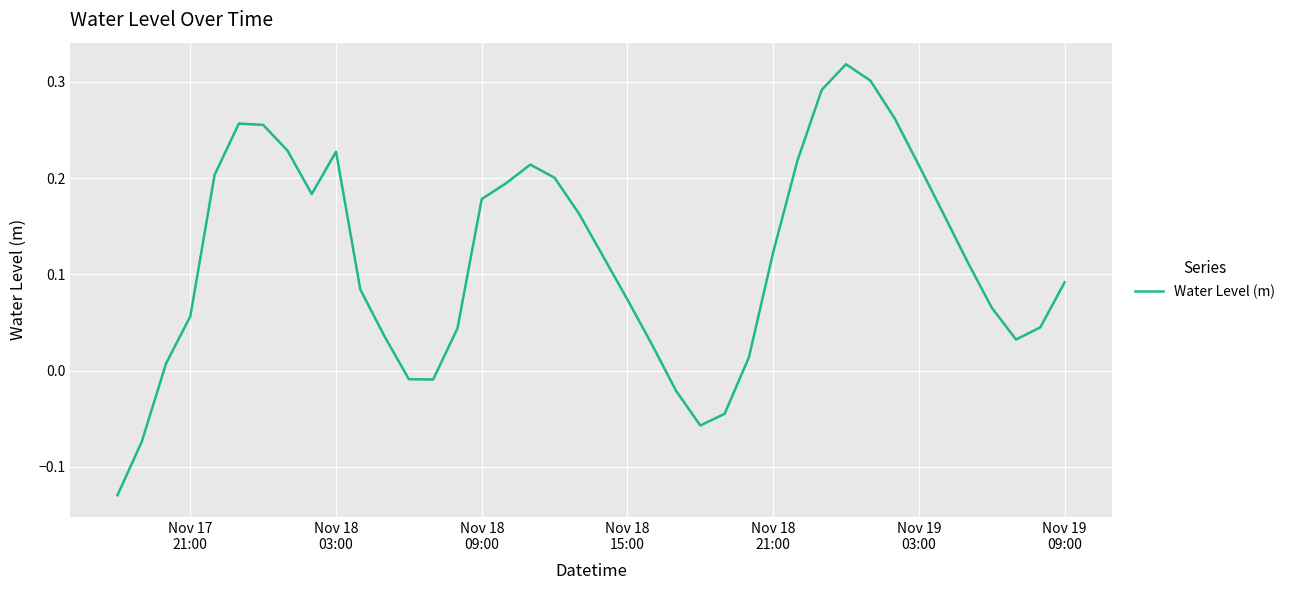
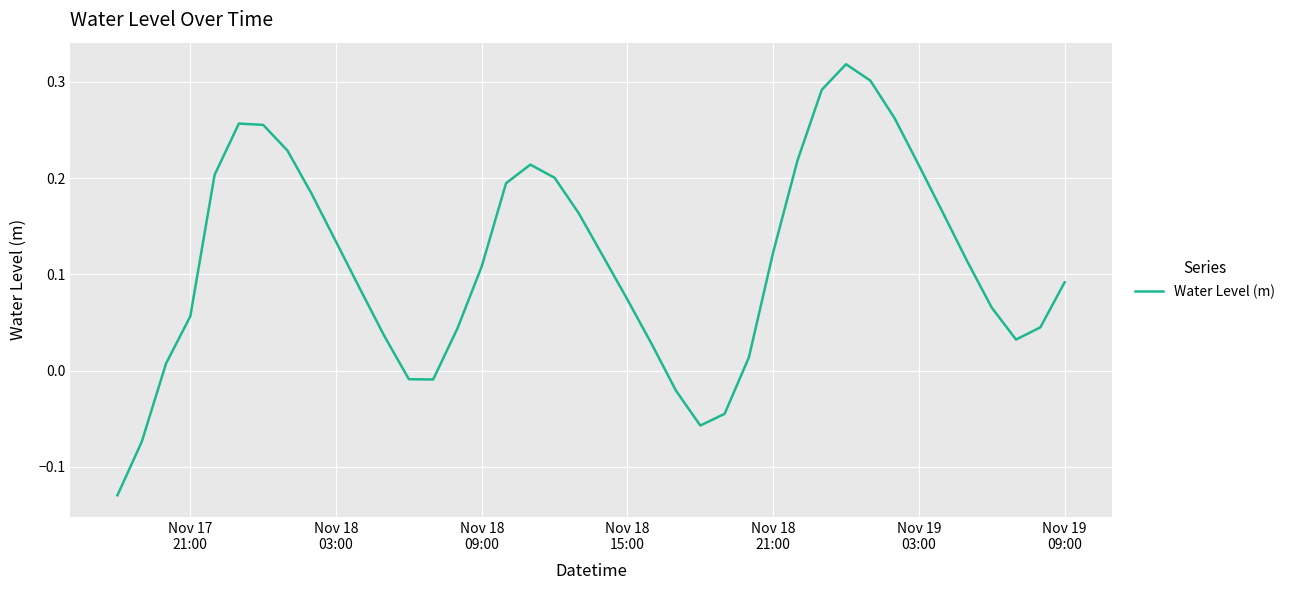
Nov 18 03:00: 0.23 -> 0.13
Nov 18 09:00: 0.18 -> 0.11
